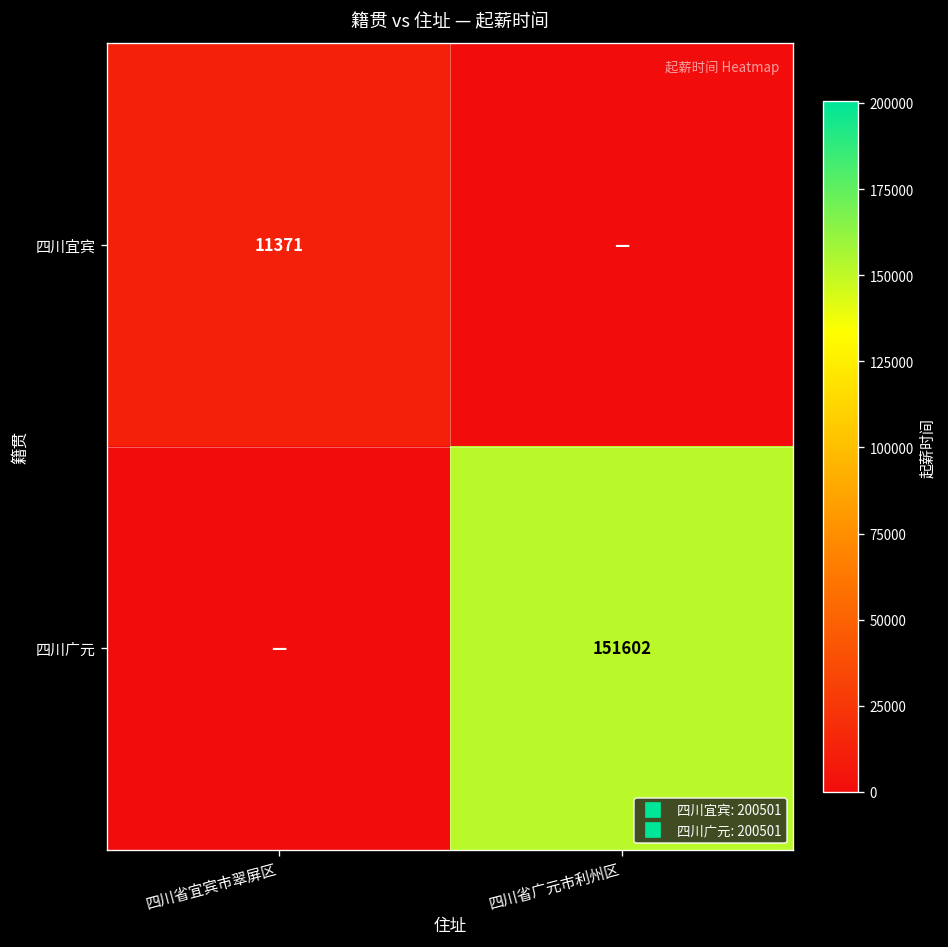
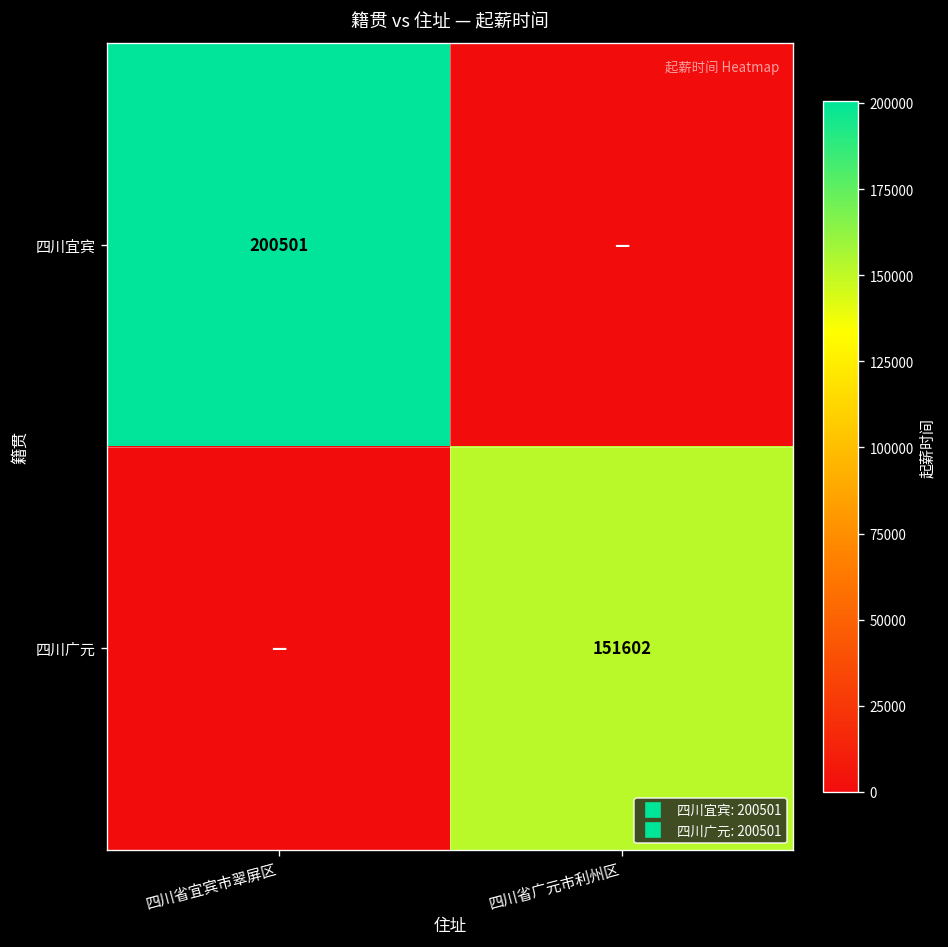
四川宜宾, 四川省宜宾市翠屏区: 11371 -> 200501
